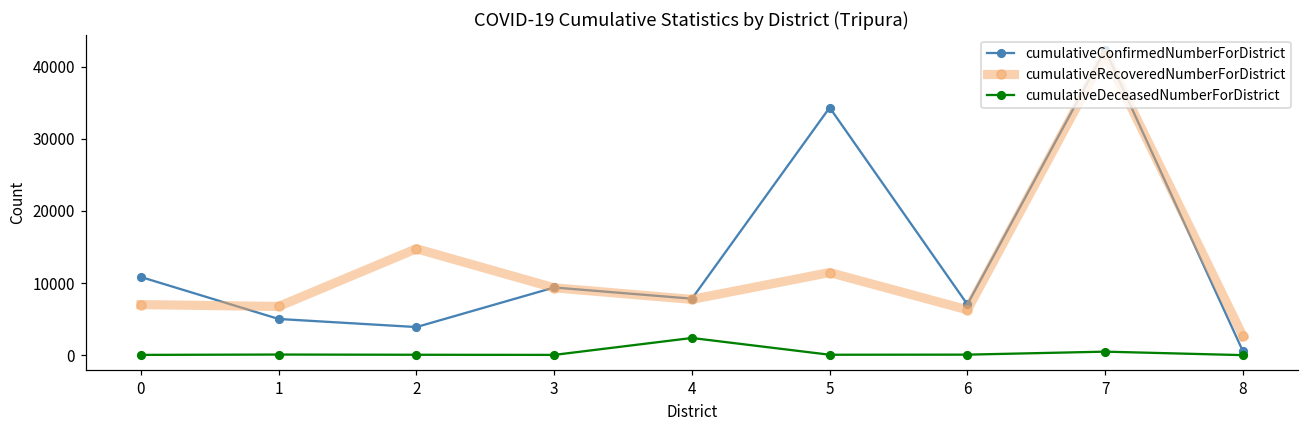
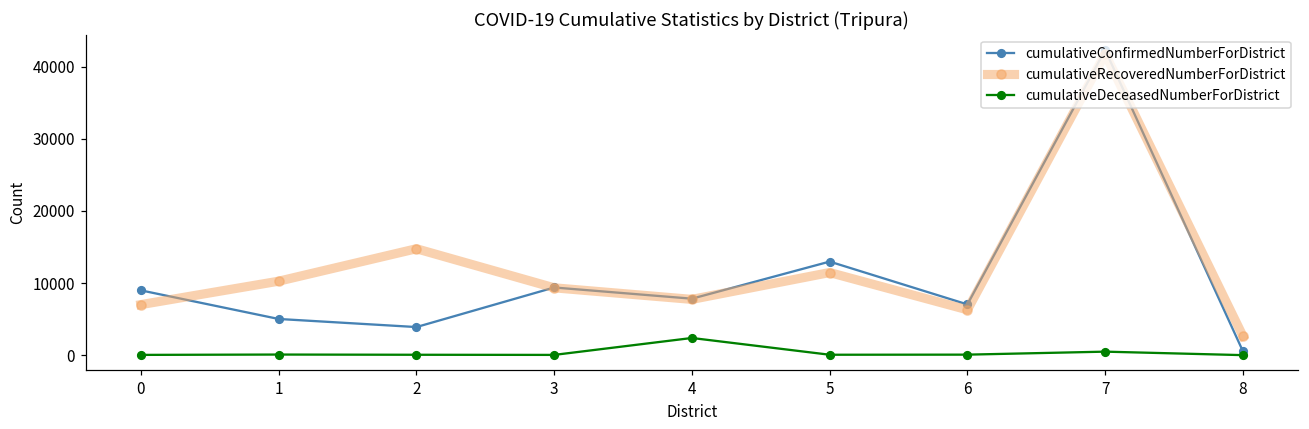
cumulativeConfirmedNumberForDistrict, 0: 11000 -> 9000
cumulativeRecoveredNumberForDistrict, 1: 7000 -> 10000
cumulativeConfirmedNumberForDistrict, 5: 34000 -> 13000
